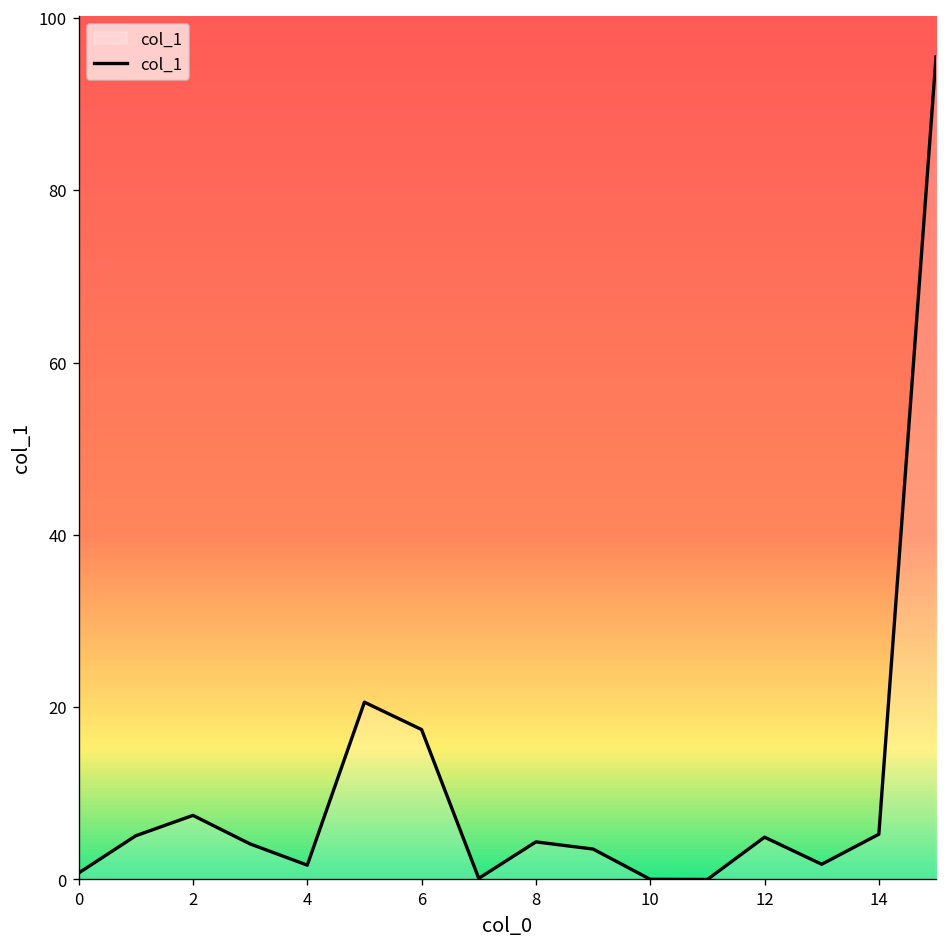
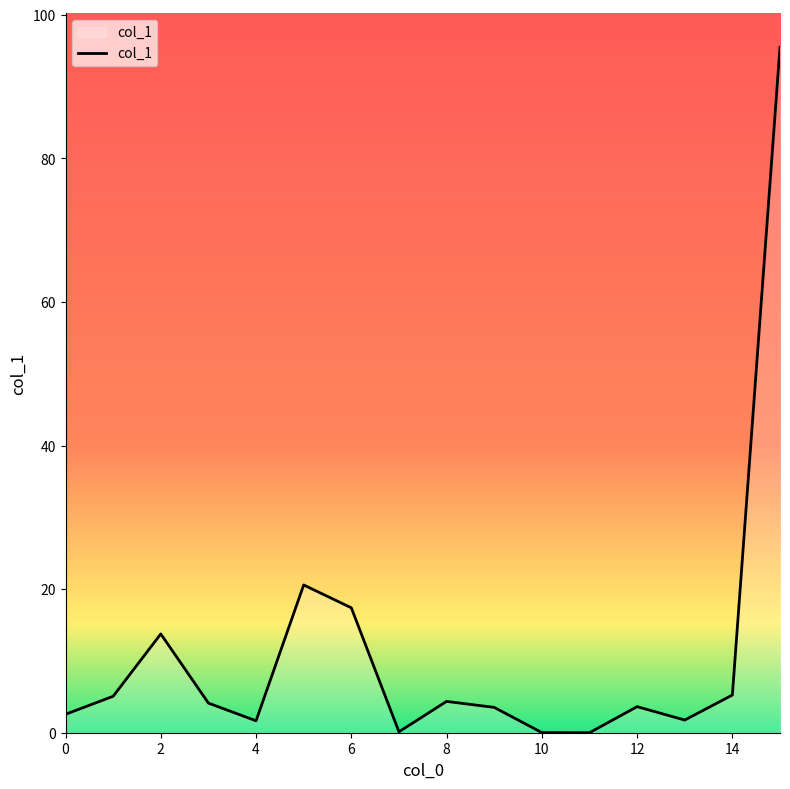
0: 1 -> 3
2: 7 -> 14
12: 5 -> 4
